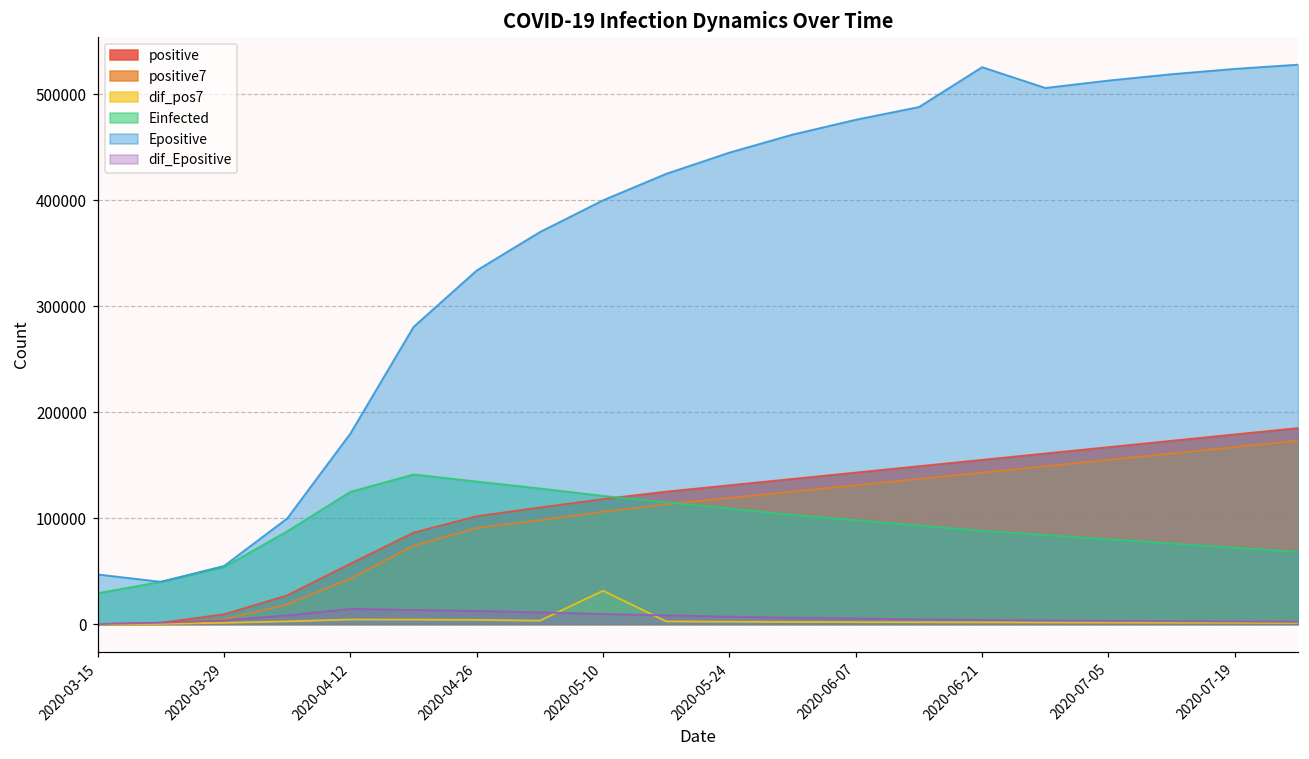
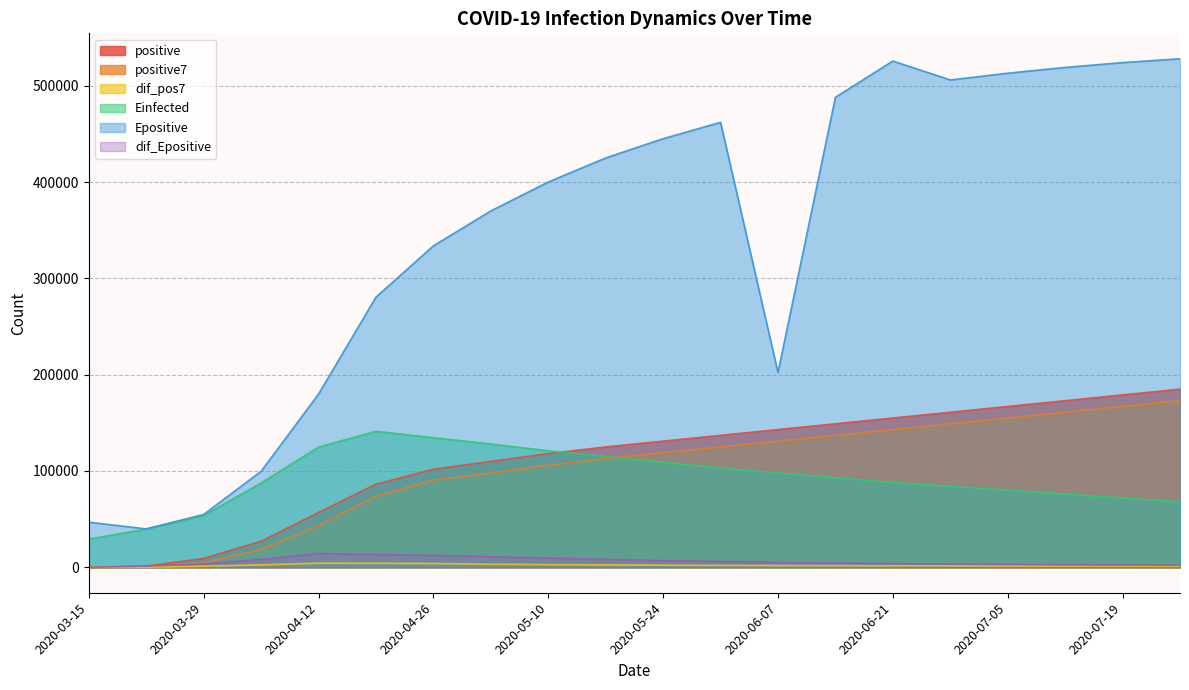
dif_pos7, 2020-05-10: 30000 -> 0
Epositive, 2020-06-07: 480000 -> 200000
